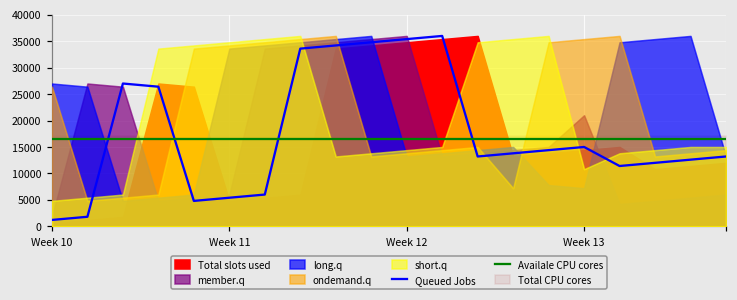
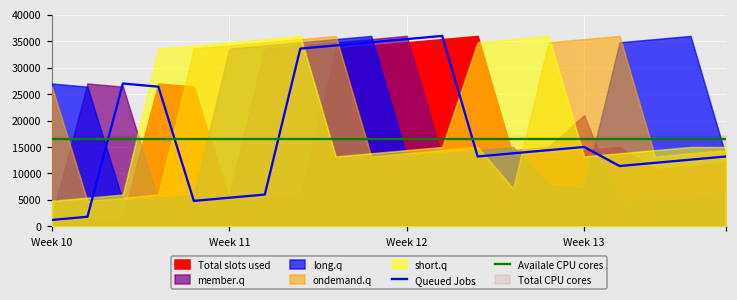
short.q, Week 13: 11000 -> 13000
